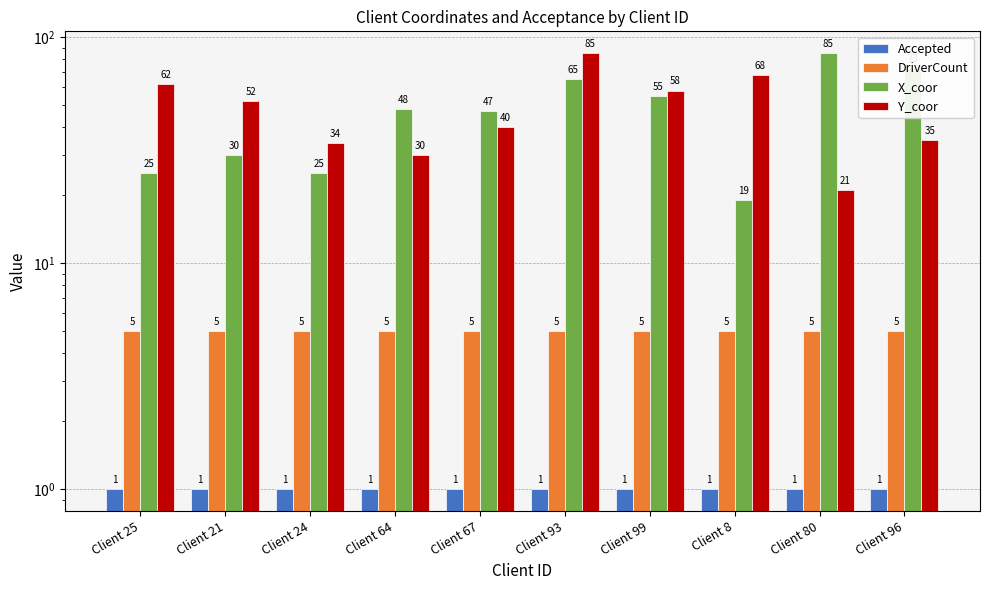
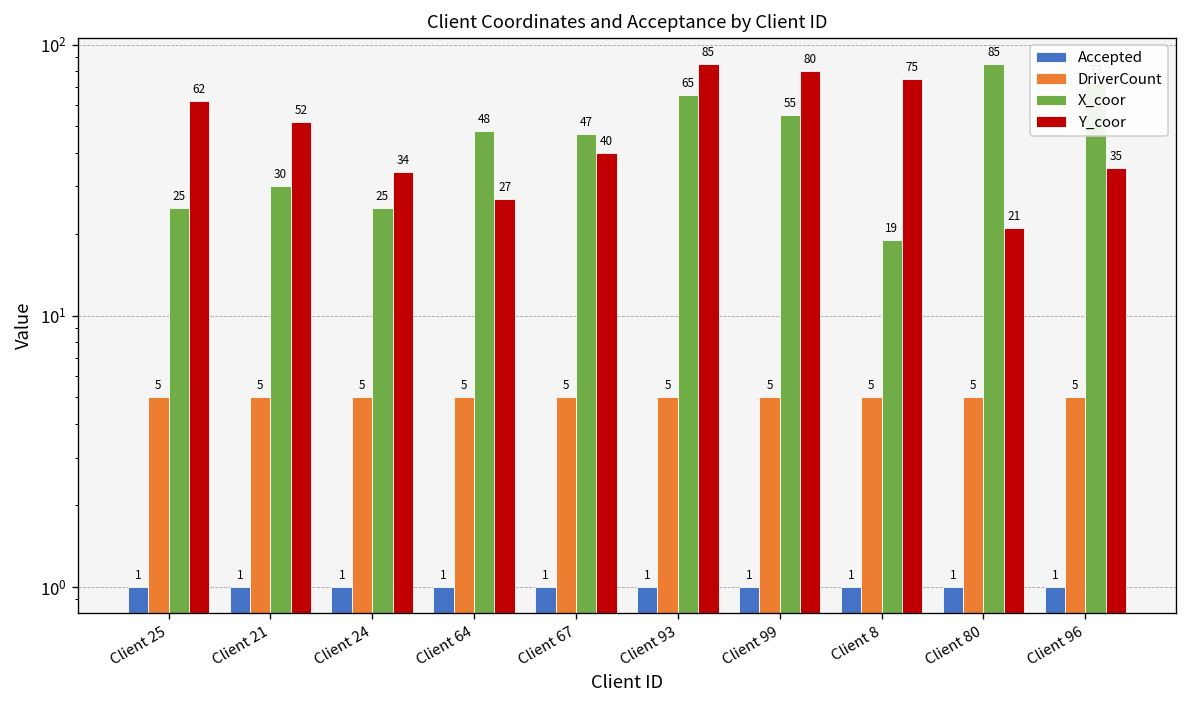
Y_coor, Client 64: 30 -> 27
Y_coor, Client 99: 58 -> 80
Y_coor, Client 8: 68 -> 75
